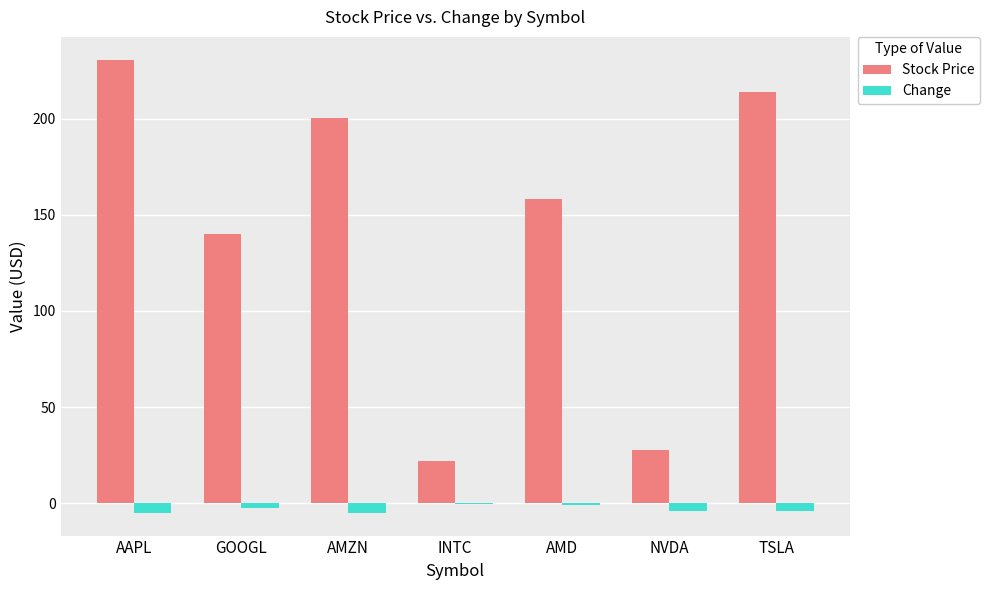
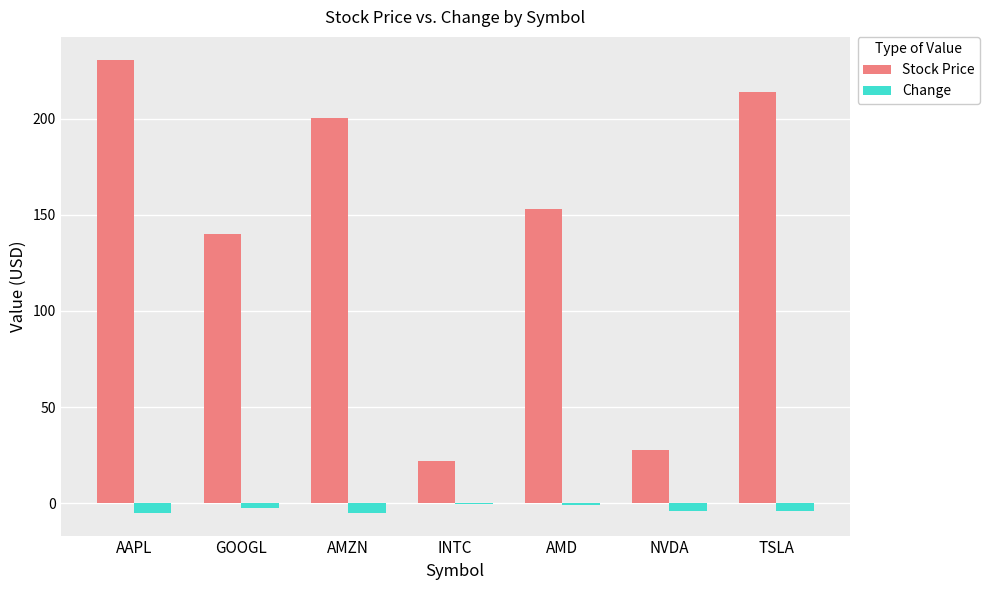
Stock Price, AMD: 158 -> 153
